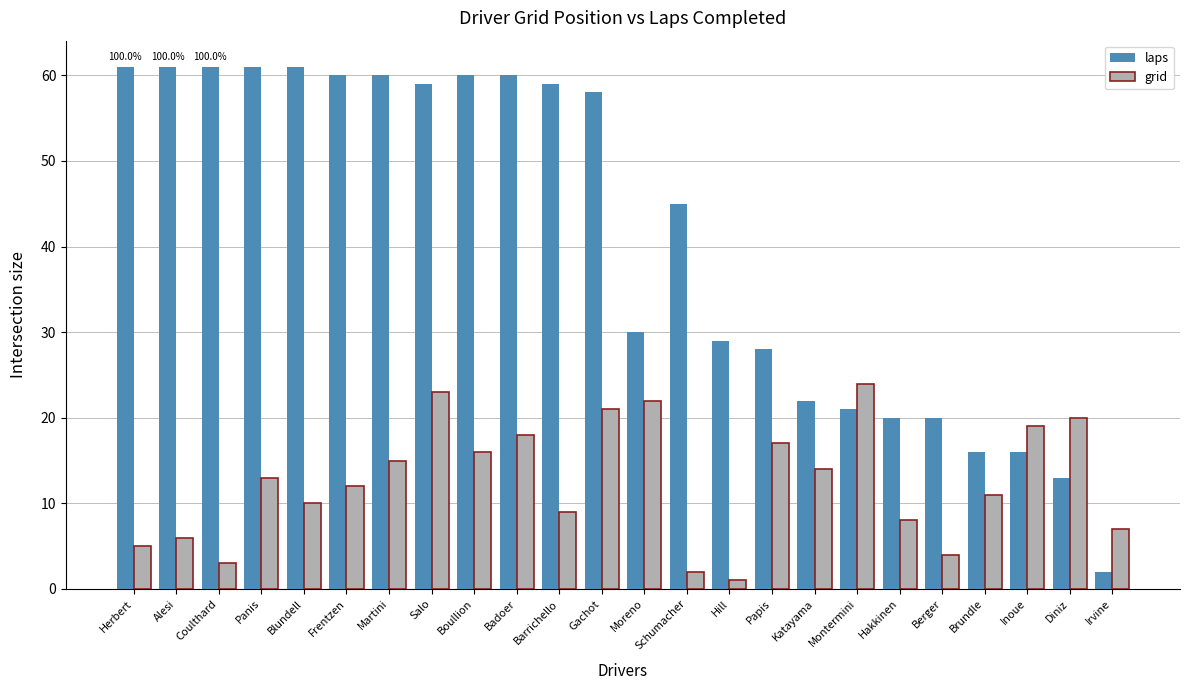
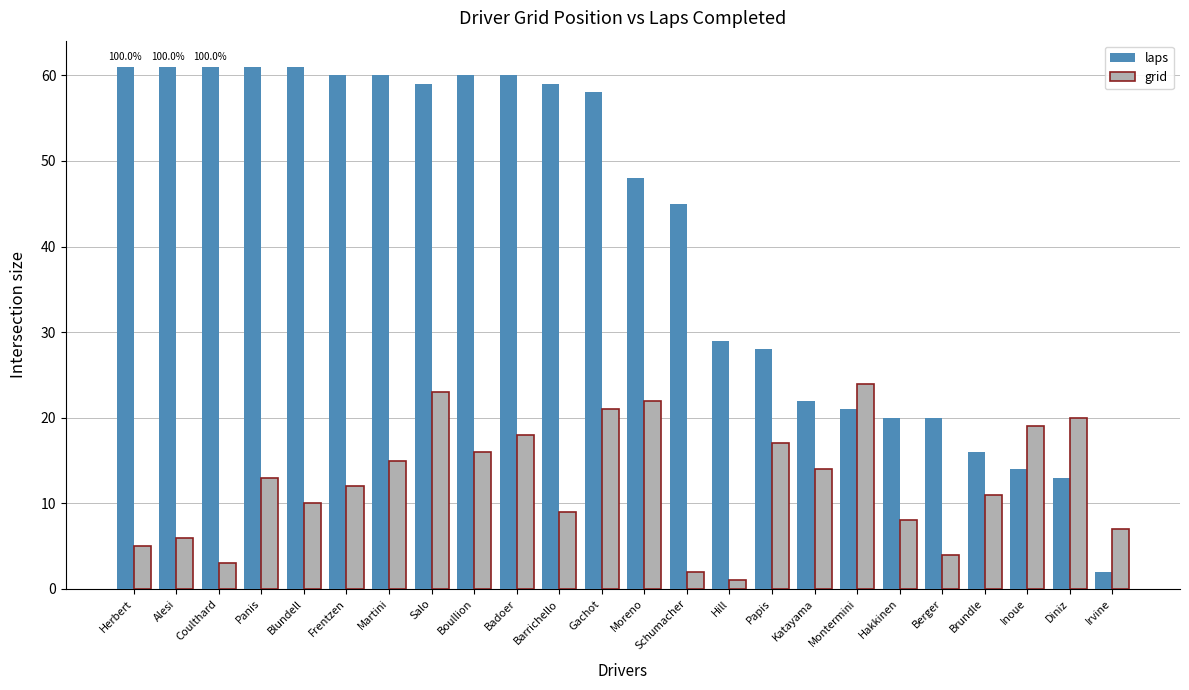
laps, Moreno: 30 -> 48
laps, Inoue: 16 -> 14
